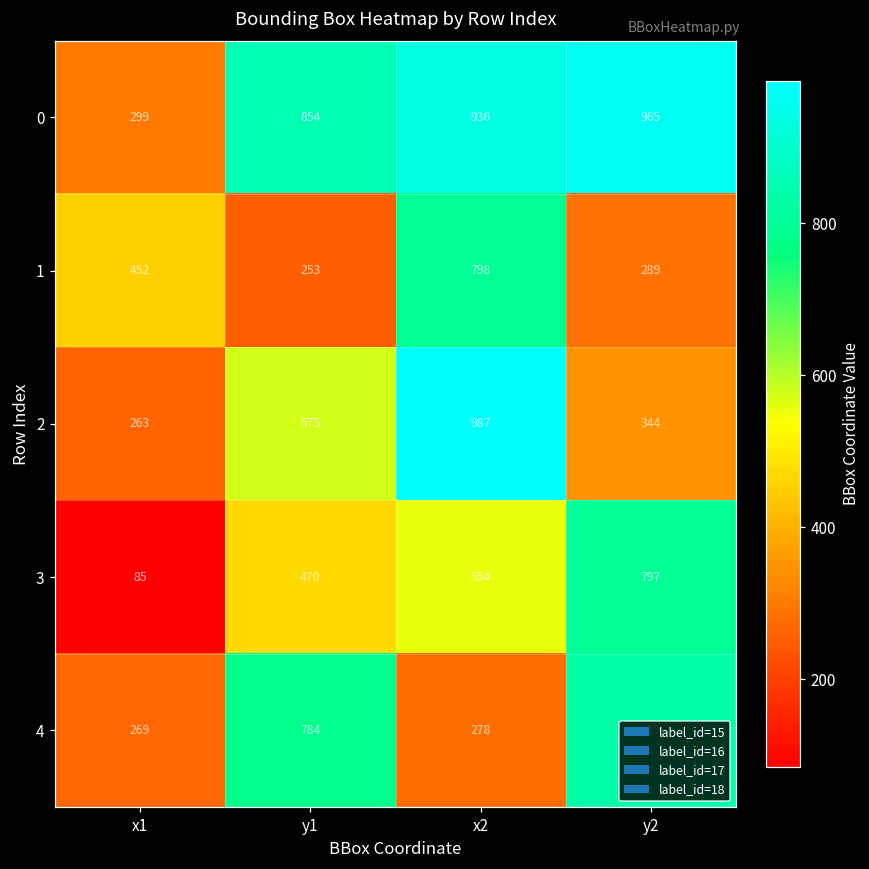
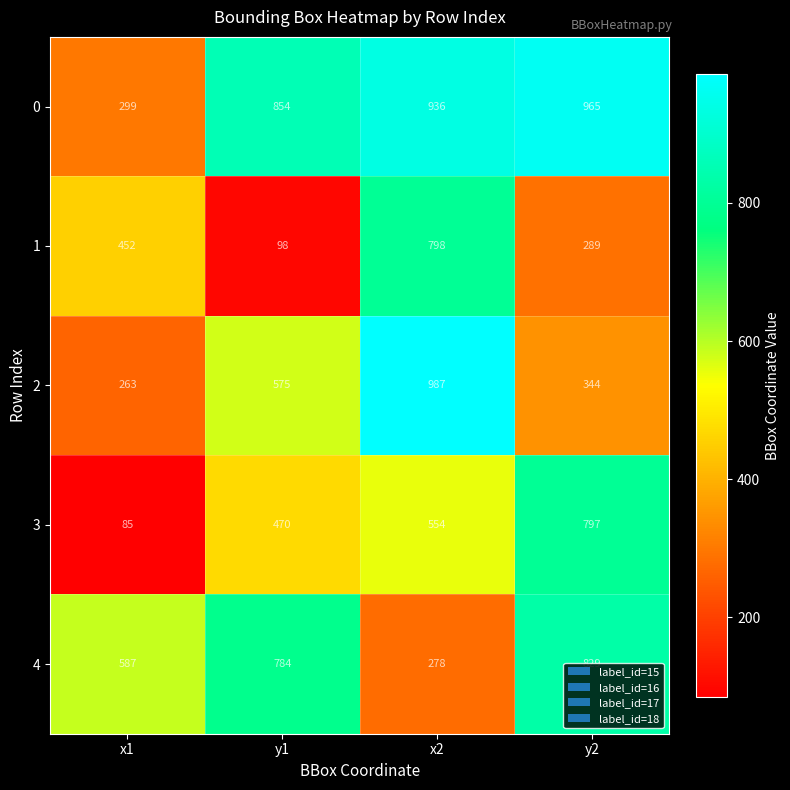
1, y1: 253 -> 98
4, x1: 269 -> 587
